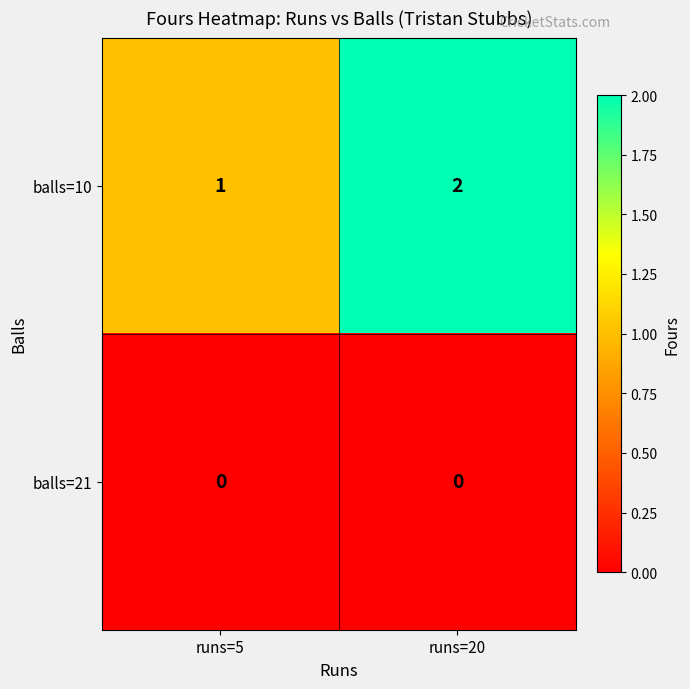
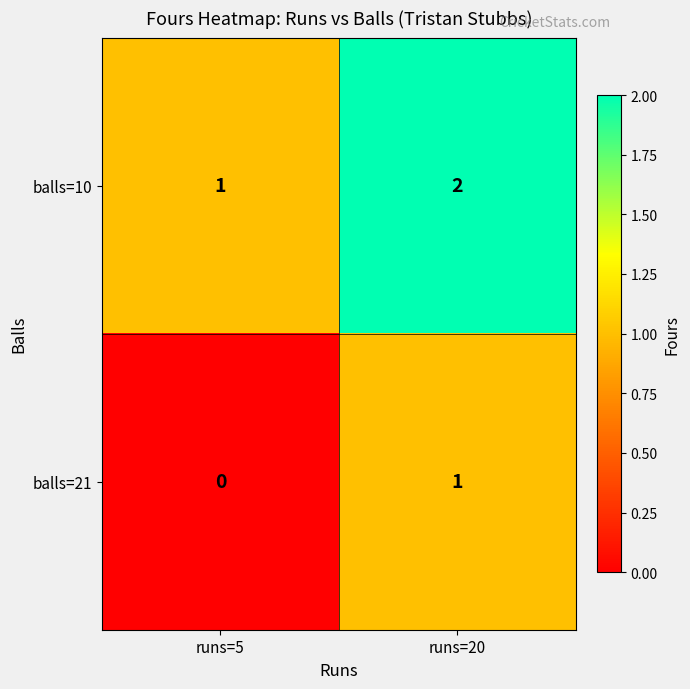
balls=21, runs=20: 0 -> 1
